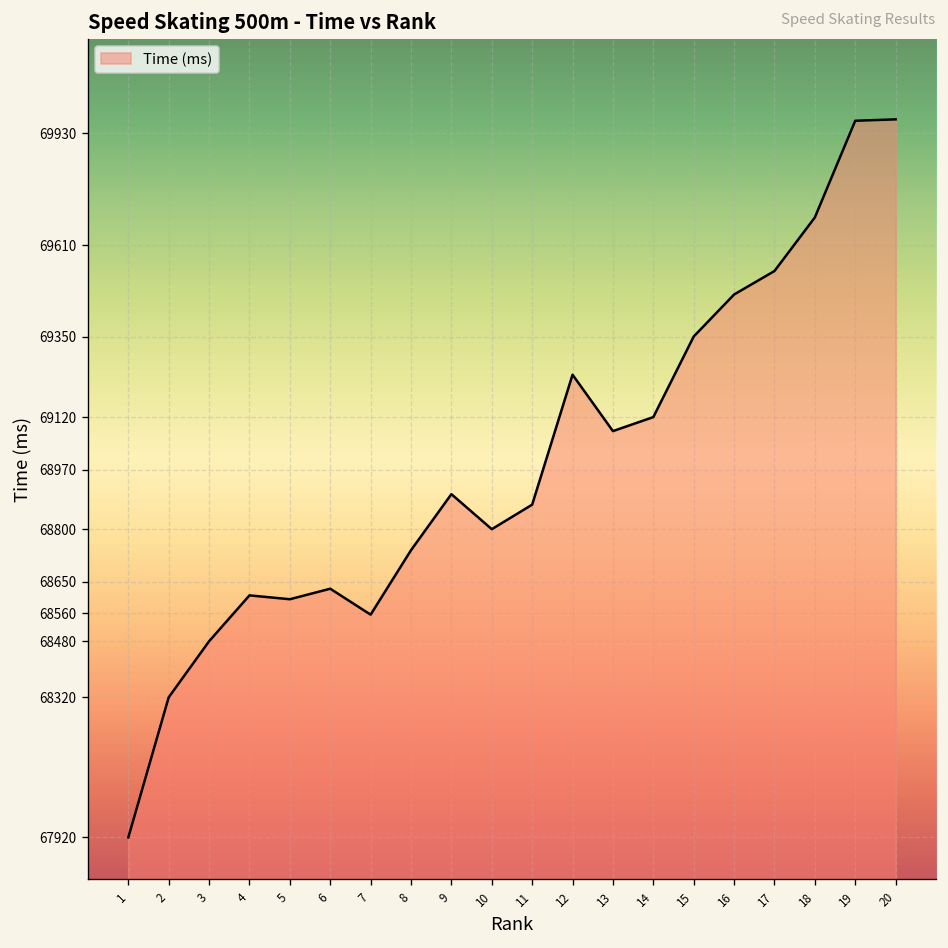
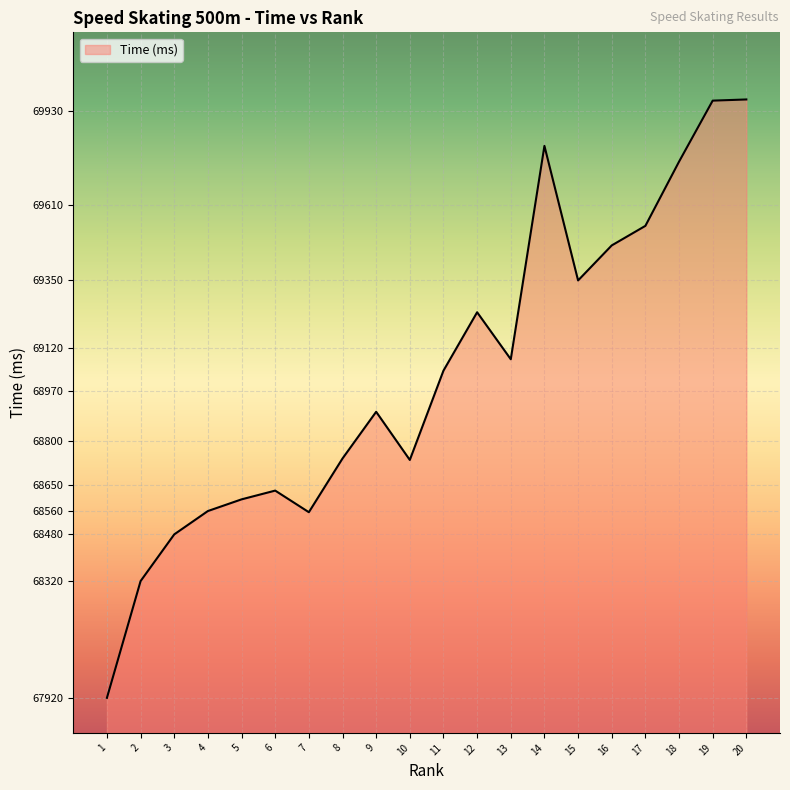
4: 68610 -> 68560
10: 68800 -> 68740
11: 68870 -> 69040
14: 69120 -> 69810
18: 69690 -> 69760
